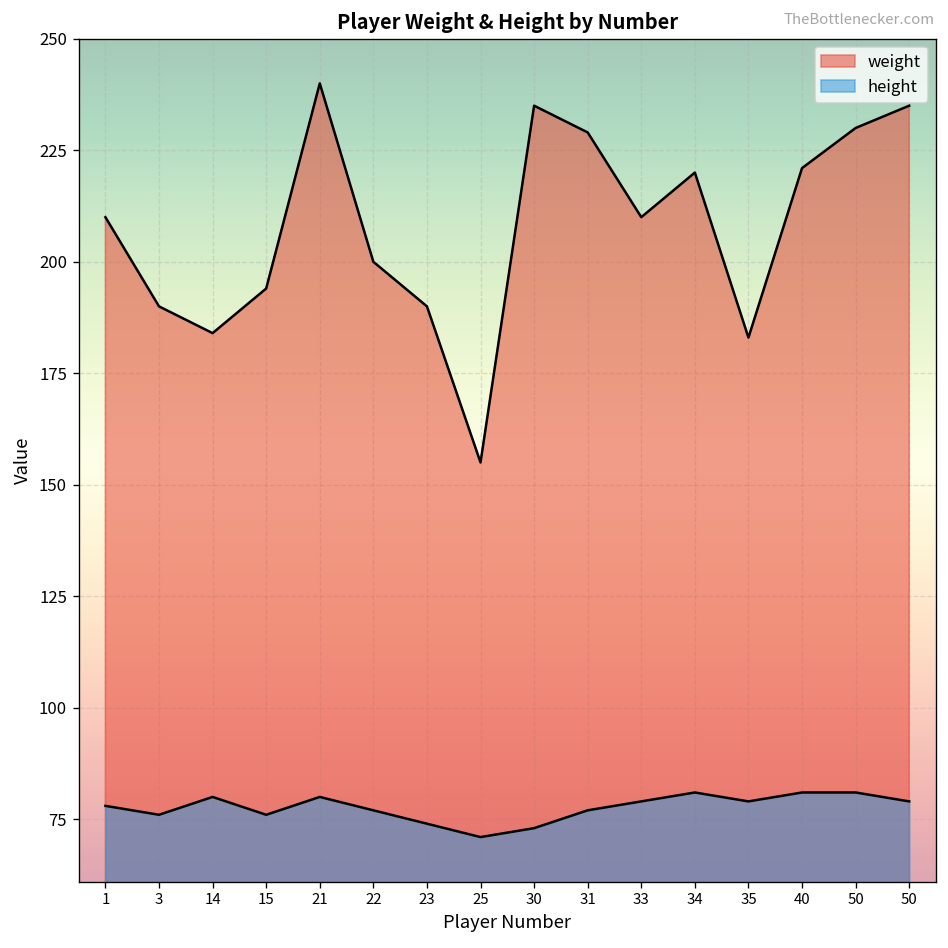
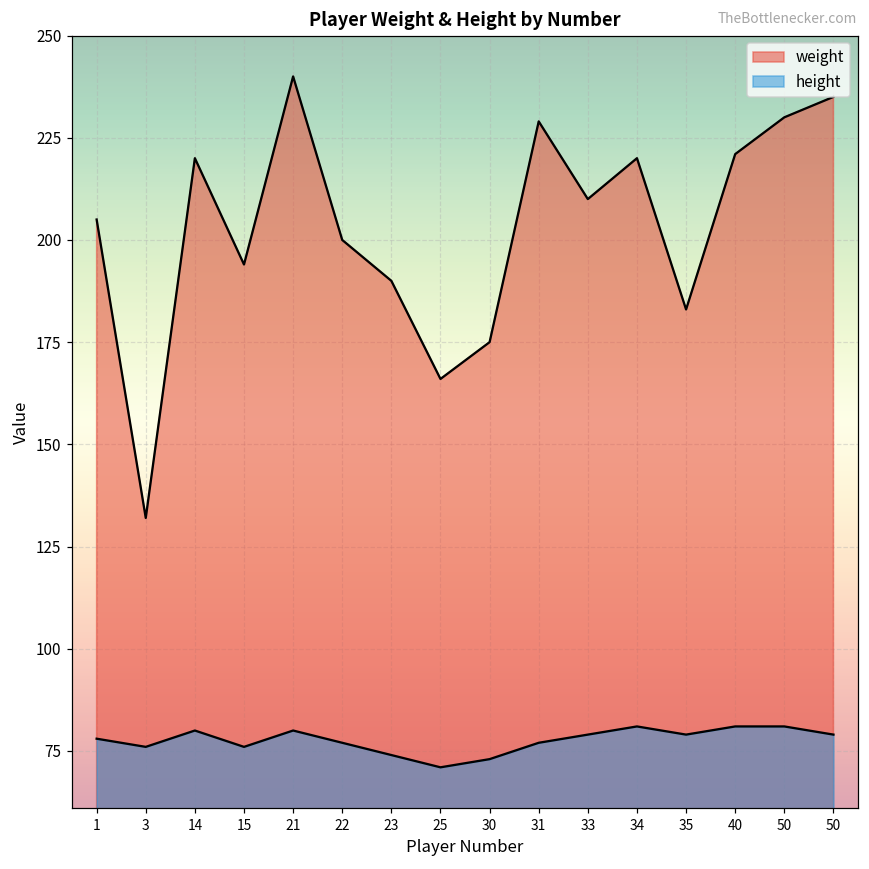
weight, 1: 210 -> 205
weight, 3: 190 -> 132
weight, 14: 184 -> 220
weight, 25: 155 -> 166
weight, 30: 235 -> 175
